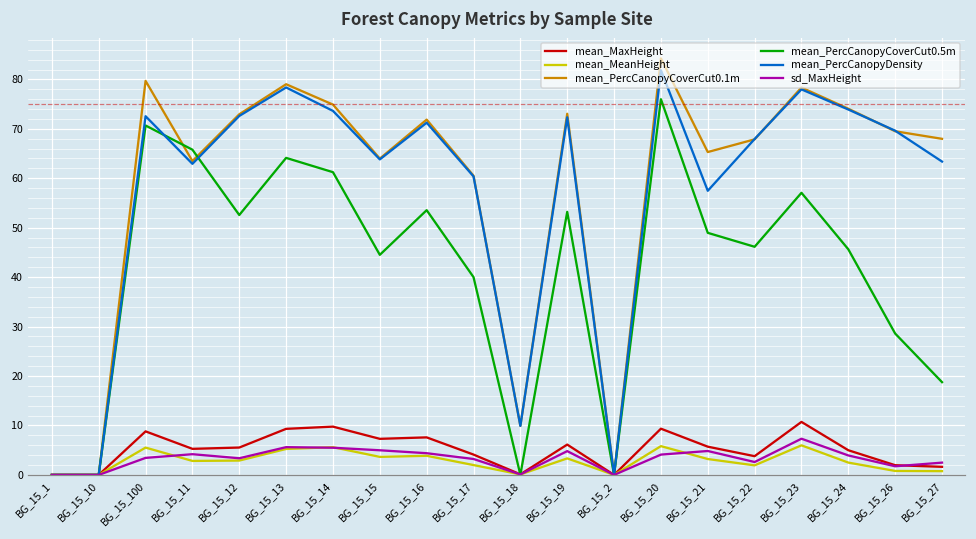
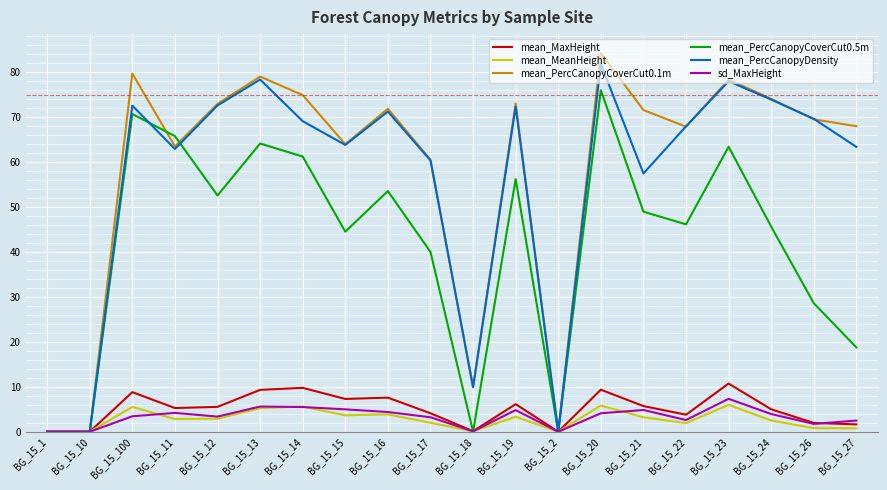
mean_PercCanopyDensity, BG_15_14: 74 -> 69
mean_PercCanopyCoverCut0.5m, BG_15_19: 53 -> 56
mean_PercCanopyCoverCut0.1m, BG_15_21: 65 -> 72
mean_PercCanopyCoverCut0.5m, BG_15_23: 57 -> 63
